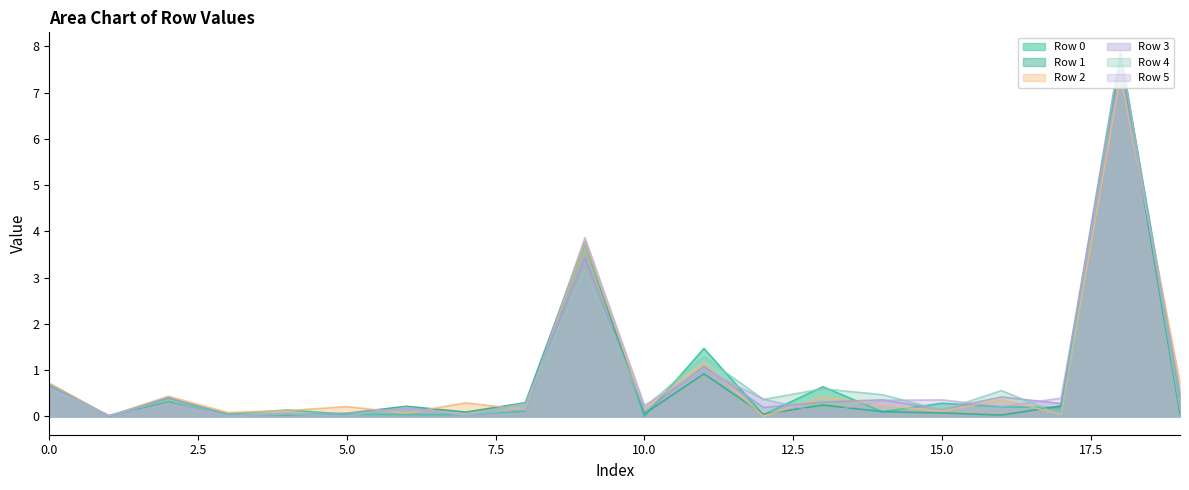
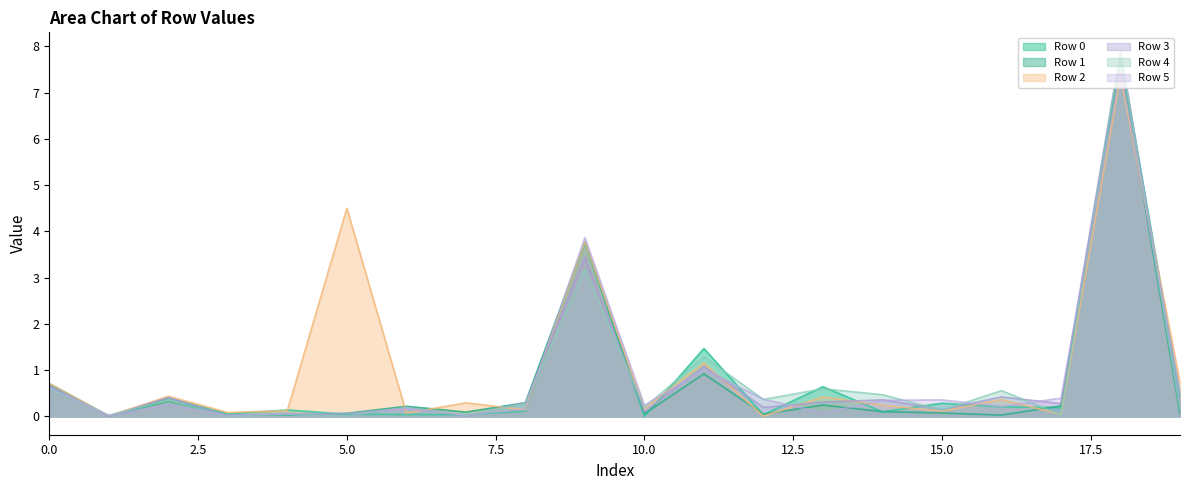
Row 2, 5.0: 0.2 -> 4.5
